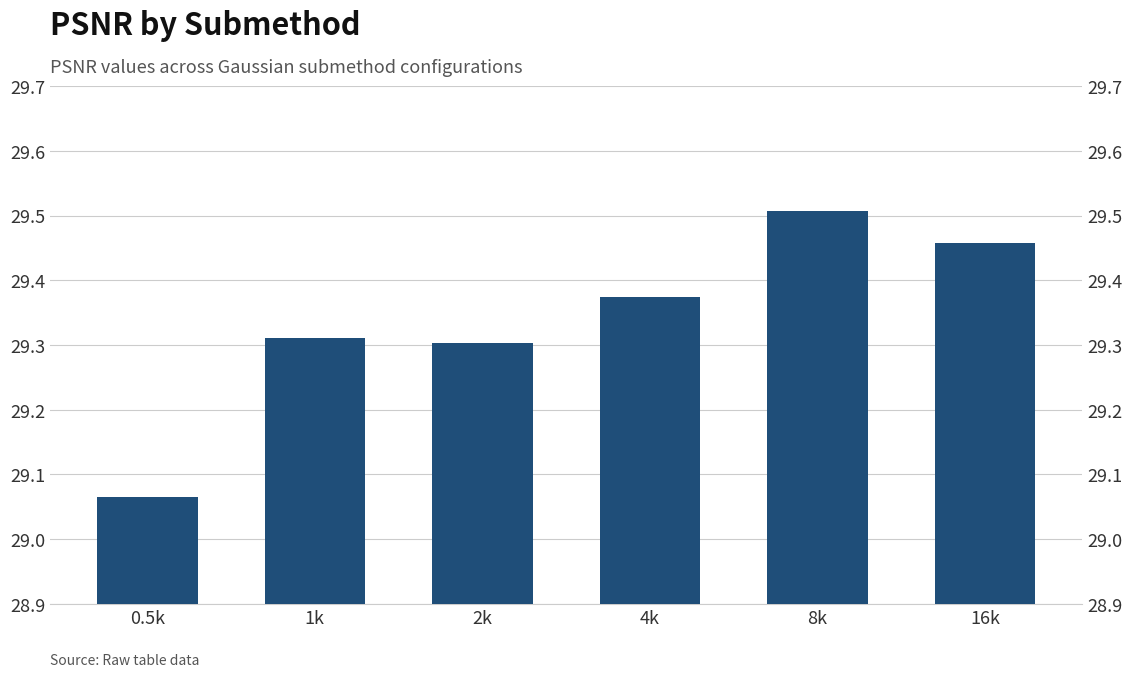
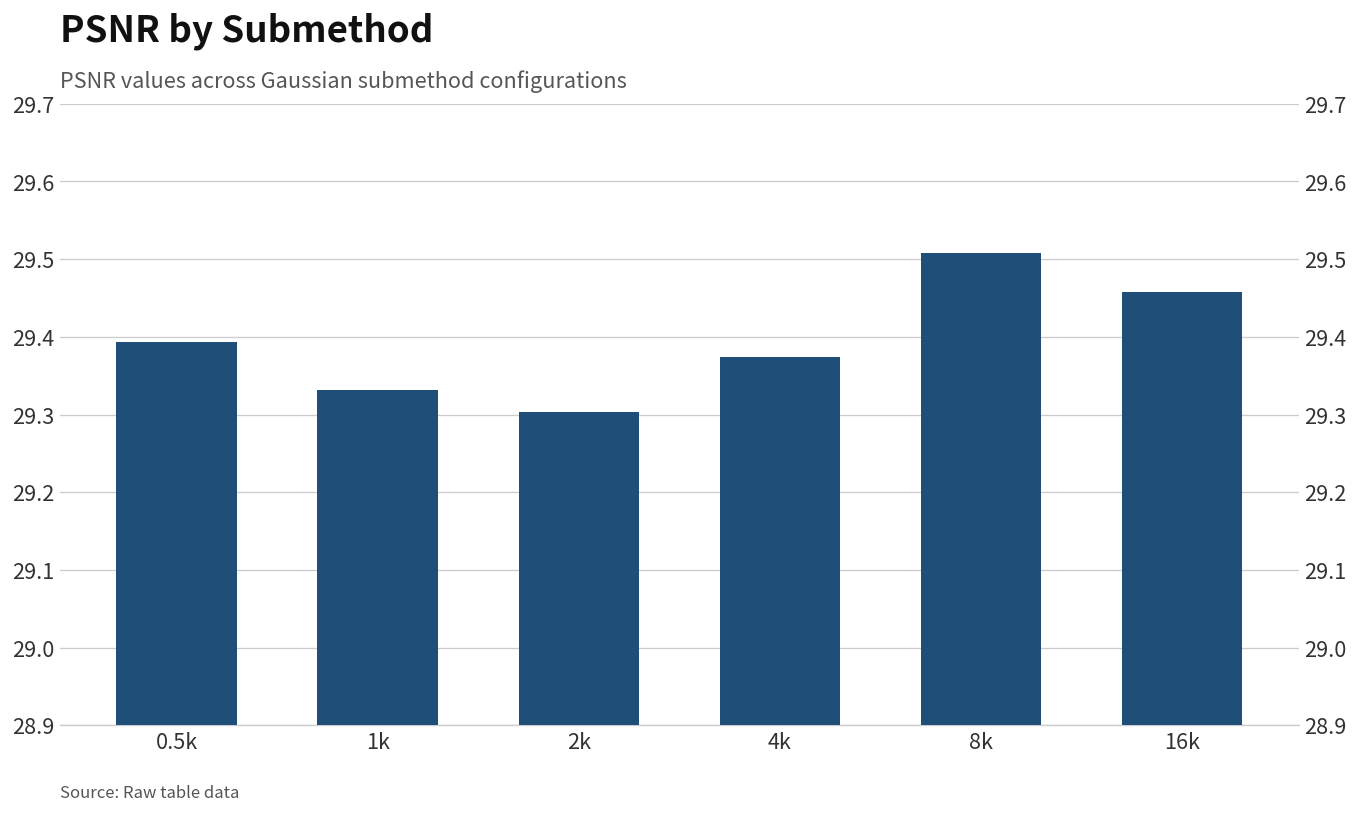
0.5k: 29.06 -> 29.39
1k: 29.31 -> 29.33
